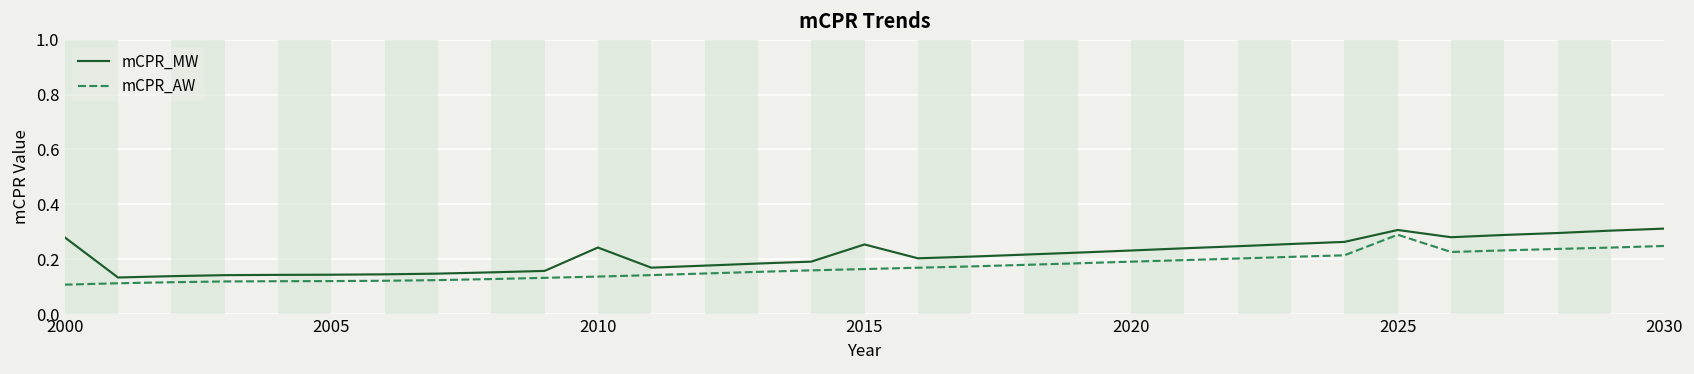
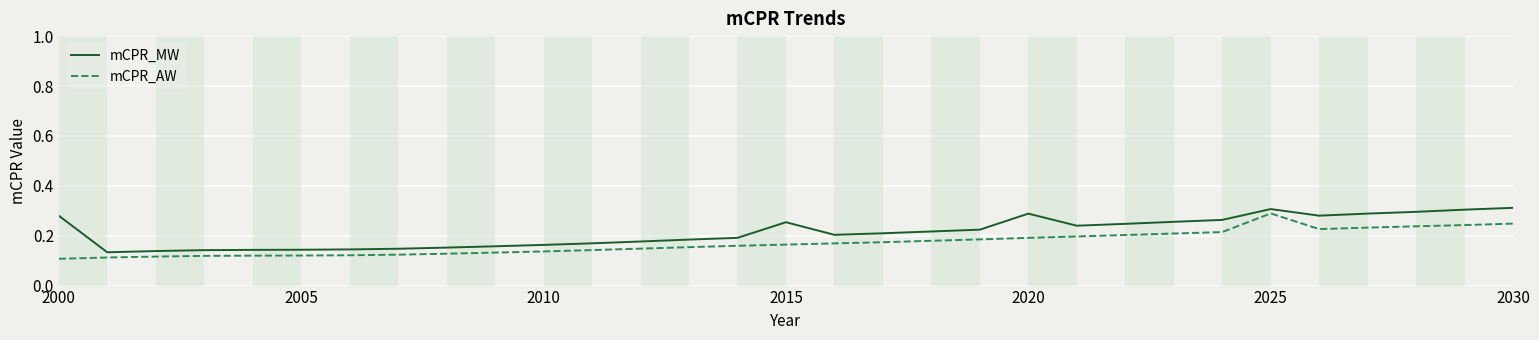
mCPR_MW, 2010: 0.24 -> 0.16
mCPR_MW, 2020: 0.23 -> 0.29
